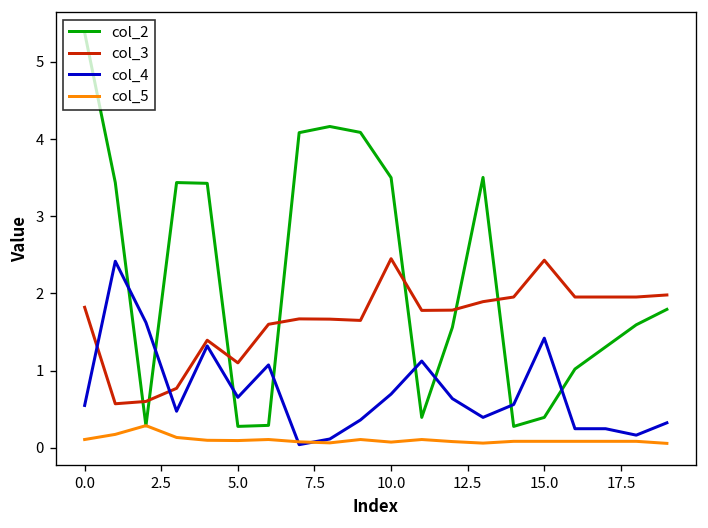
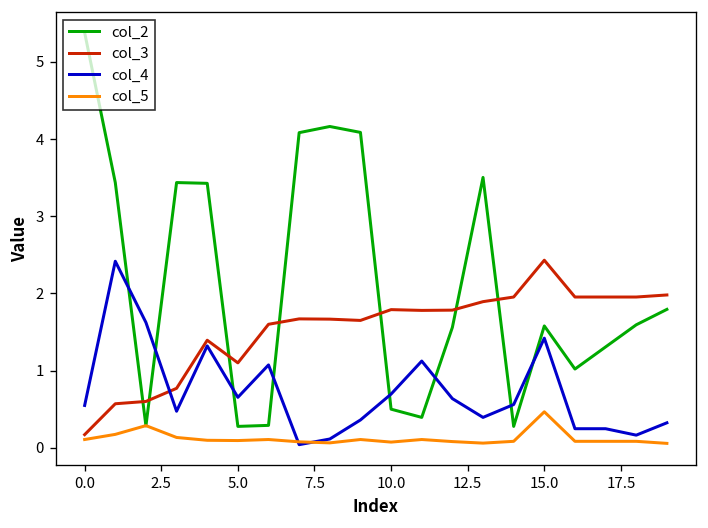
col_3, 0.0: 1.8 -> 0.2
col_2, 10.0: 3.5 -> 0.5
col_3, 10.0: 2.5 -> 1.8
col_2, 15.0: 0.4 -> 1.6
col_5, 15.0: 0.1 -> 0.5
